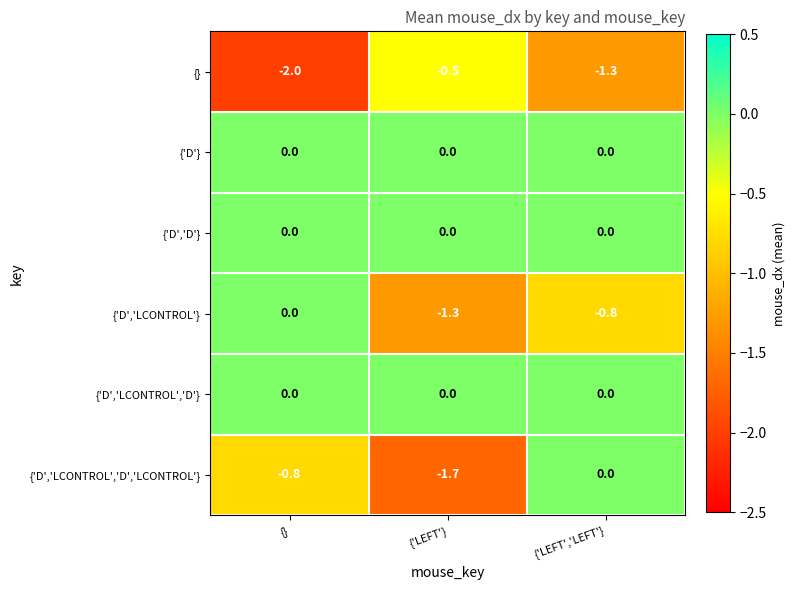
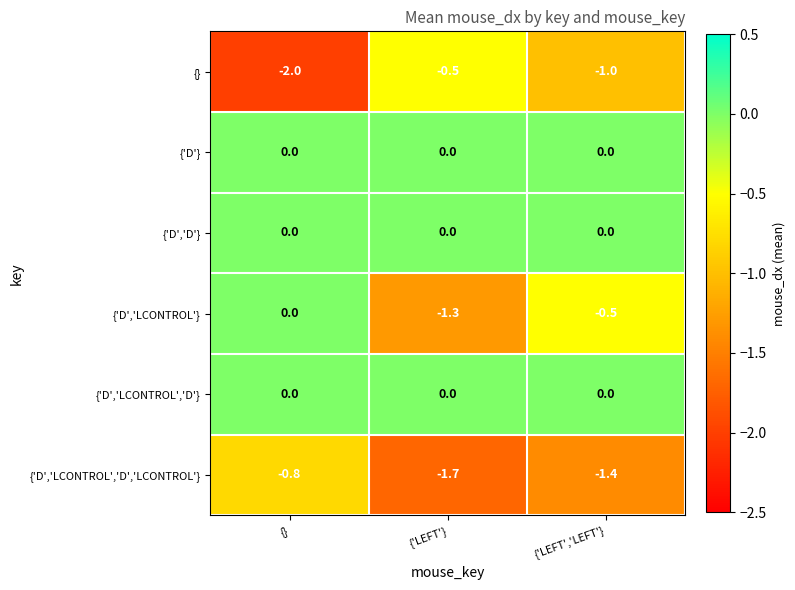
{}, {'LEFT','LEFT'}: -1.3 -> -1.0
{'D','LCONTROL'}, {'LEFT','LEFT'}: -0.8 -> -0.5
{'D','LCONTROL','D','LCONTROL'}, {'LEFT','LEFT'}: 0.0 -> -1.4
